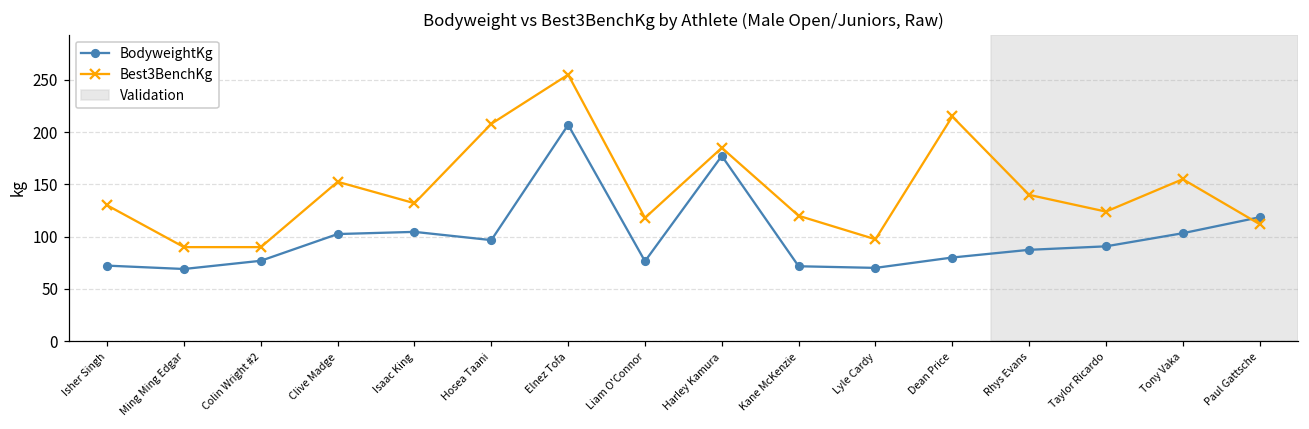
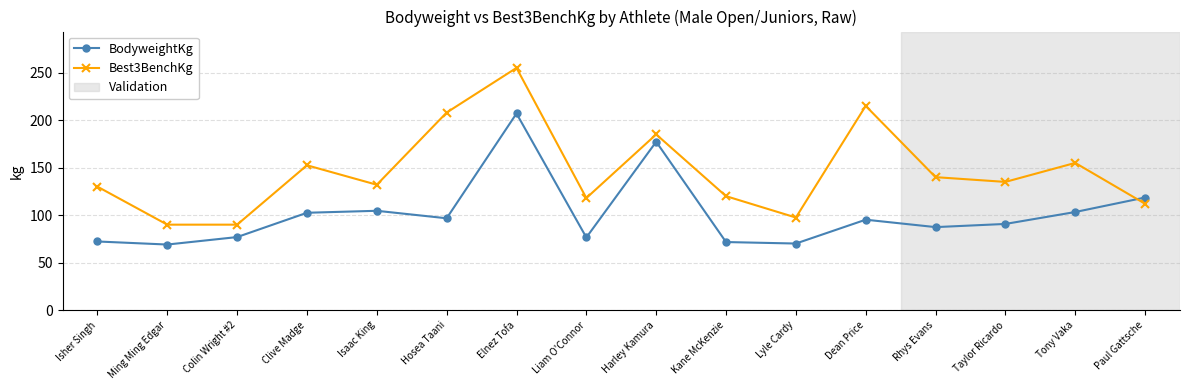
BodyweightKg, Dean Price: 80 -> 100
Best3BenchKg, Taylor Ricardo: 120 -> 140
